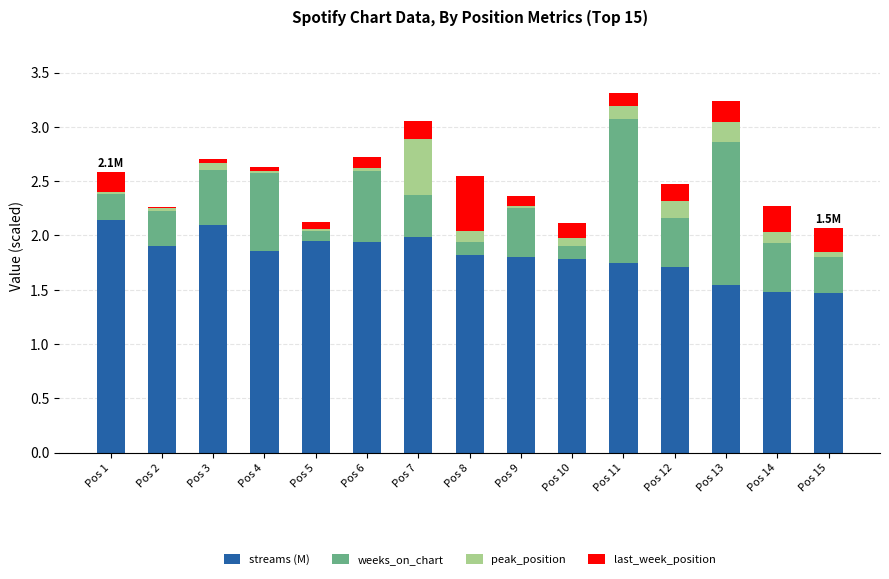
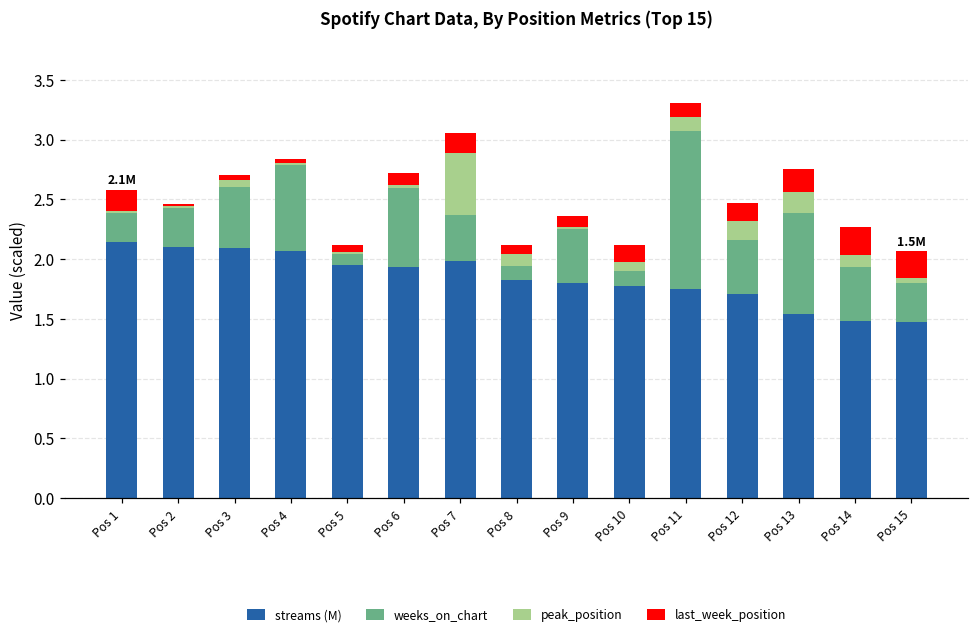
streams (M), Pos 2: 1.90 -> 2.10
streams (M), Pos 4: 1.86 -> 2.07
last_week_position, Pos 8: 0.51 -> 0.08
weeks_on_chart, Pos 13: 1.32 -> 0.84
